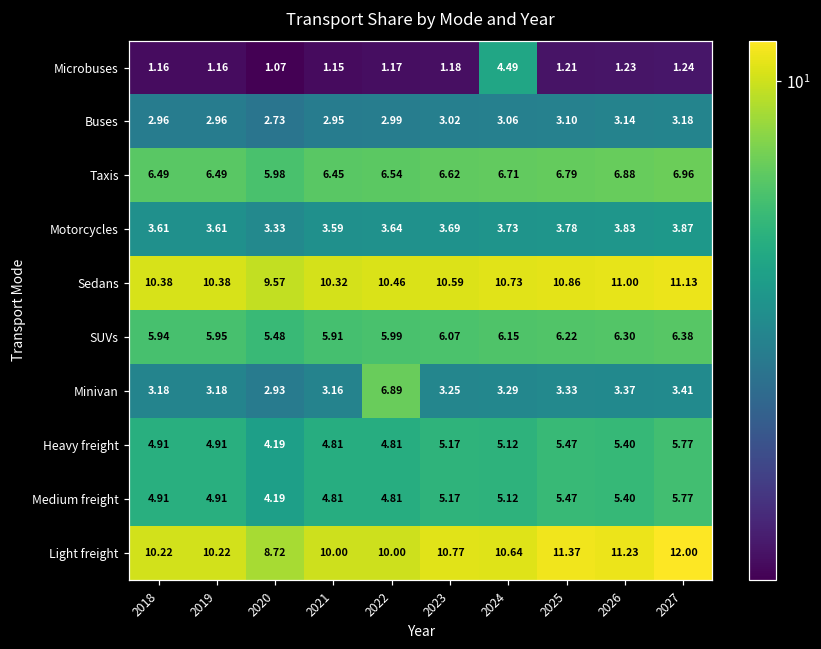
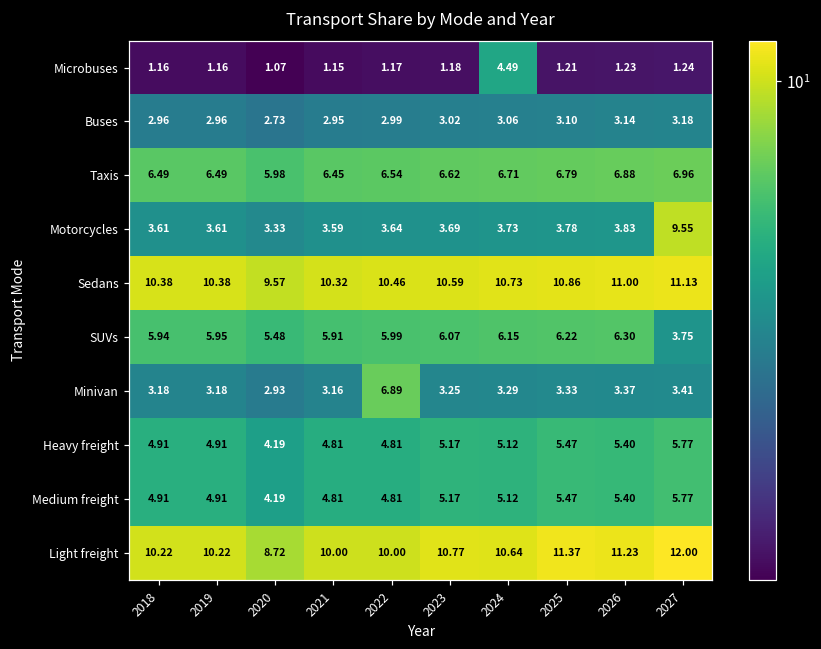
Motorcycles, 2027: 3.87 -> 9.55
SUVs, 2027: 6.38 -> 3.75
